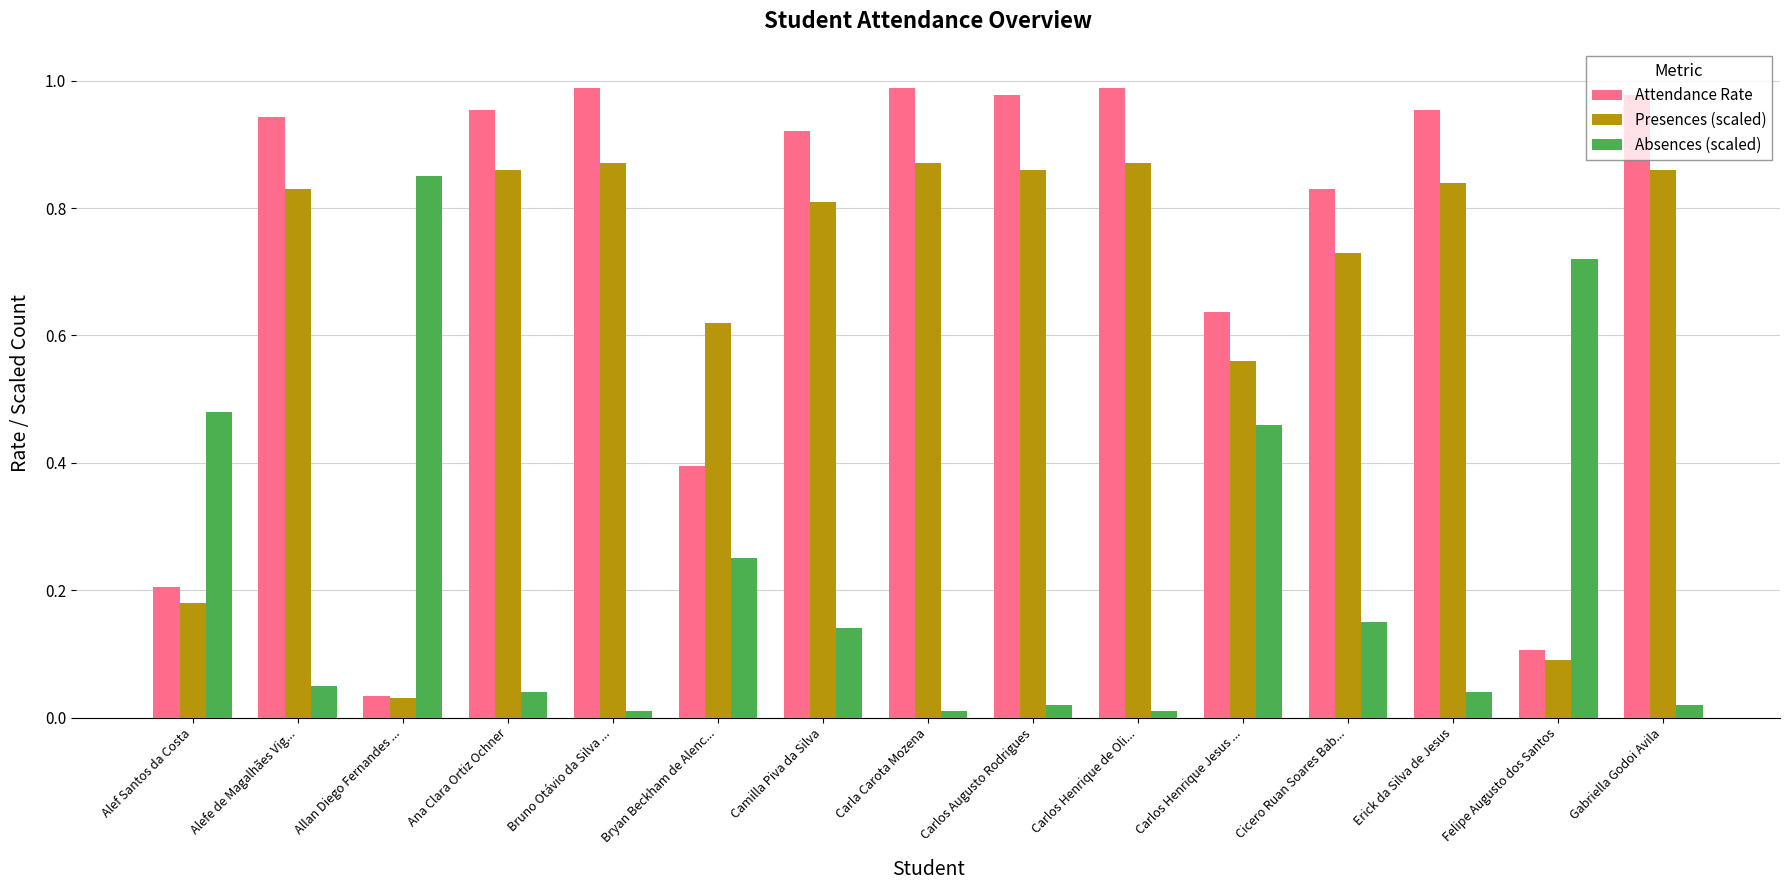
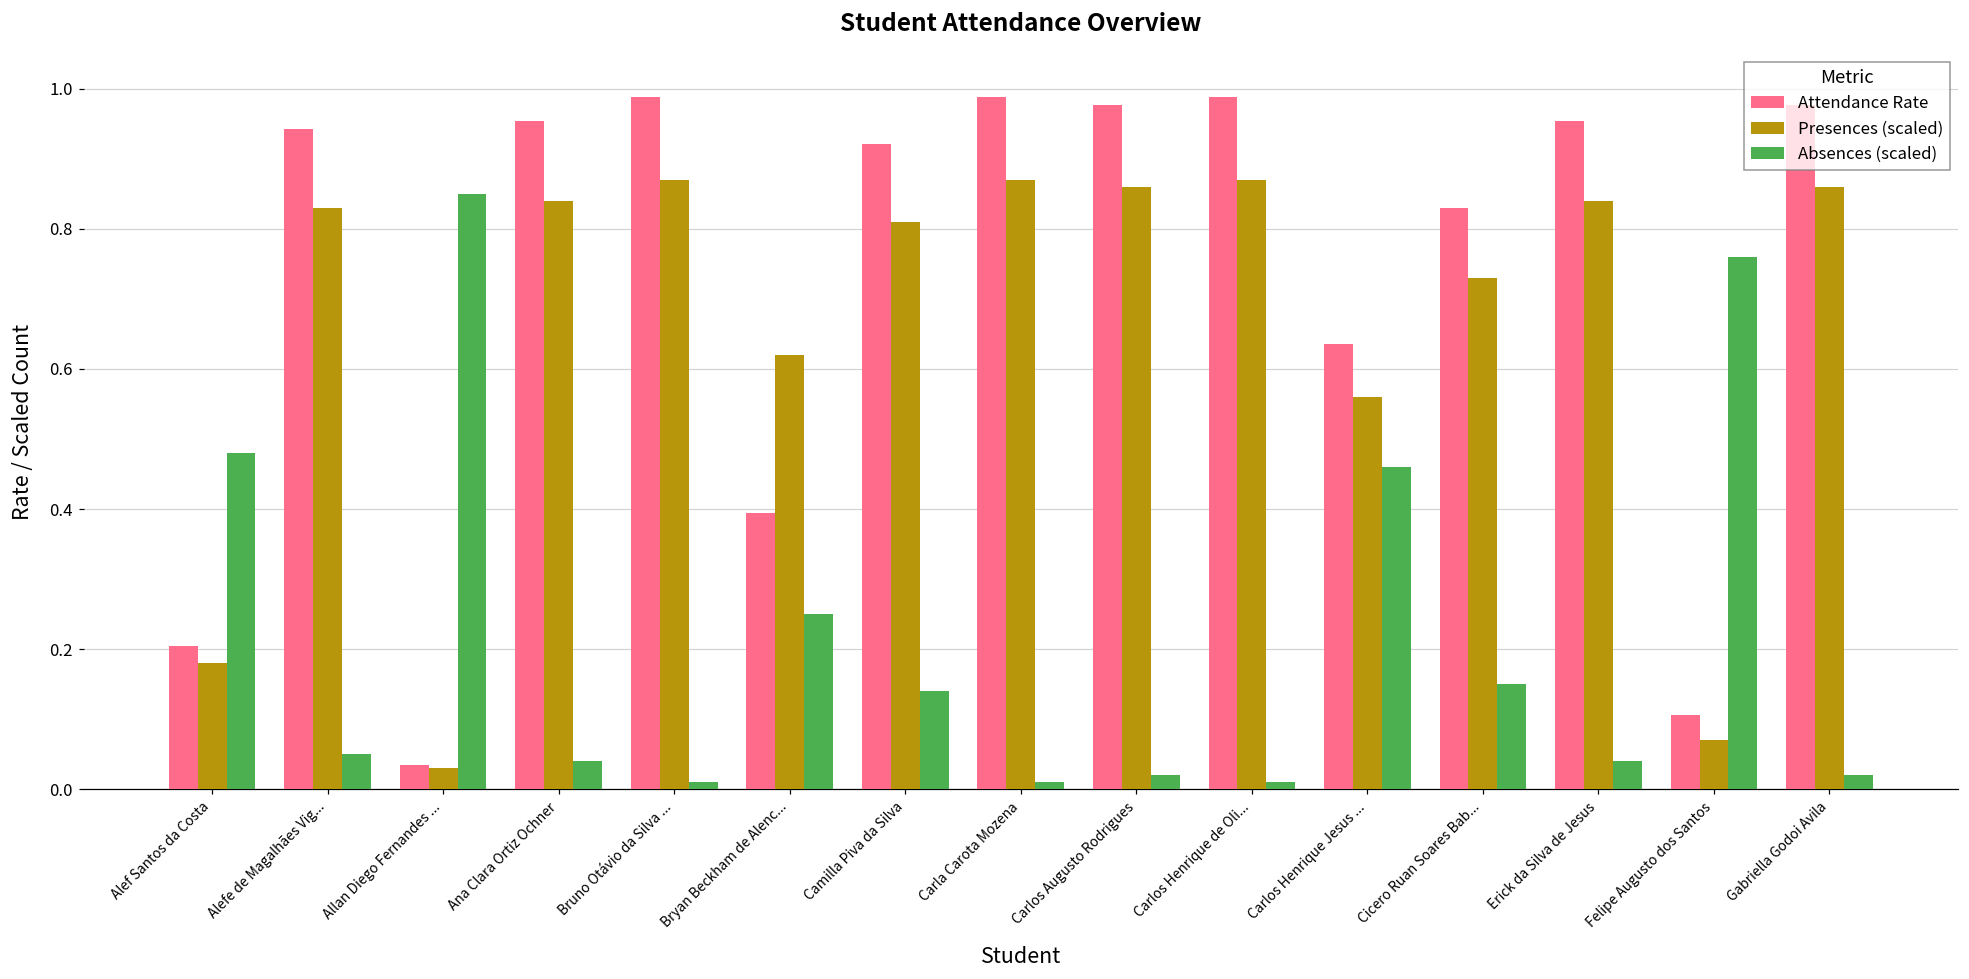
Presences (scaled), Ana Clara Ortiz Ochner: 0.86 -> 0.84
Presences (scaled), Felipe Augusto dos Santos: 0.09 -> 0.07
Absences (scaled), Felipe Augusto dos Santos: 0.72 -> 0.76
